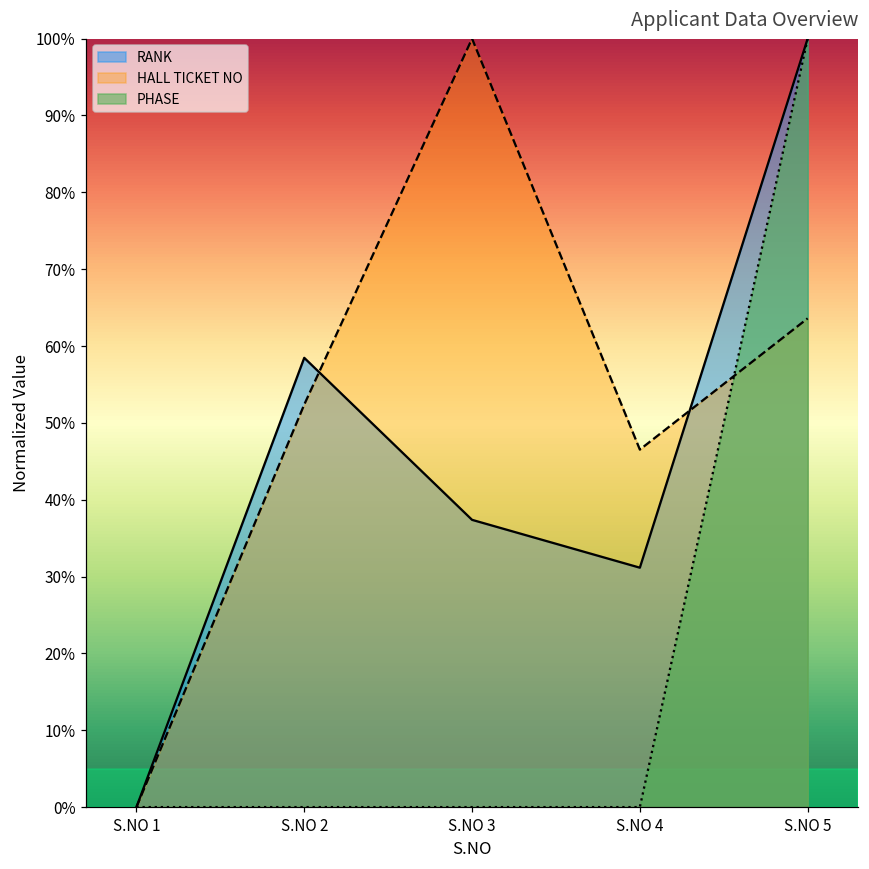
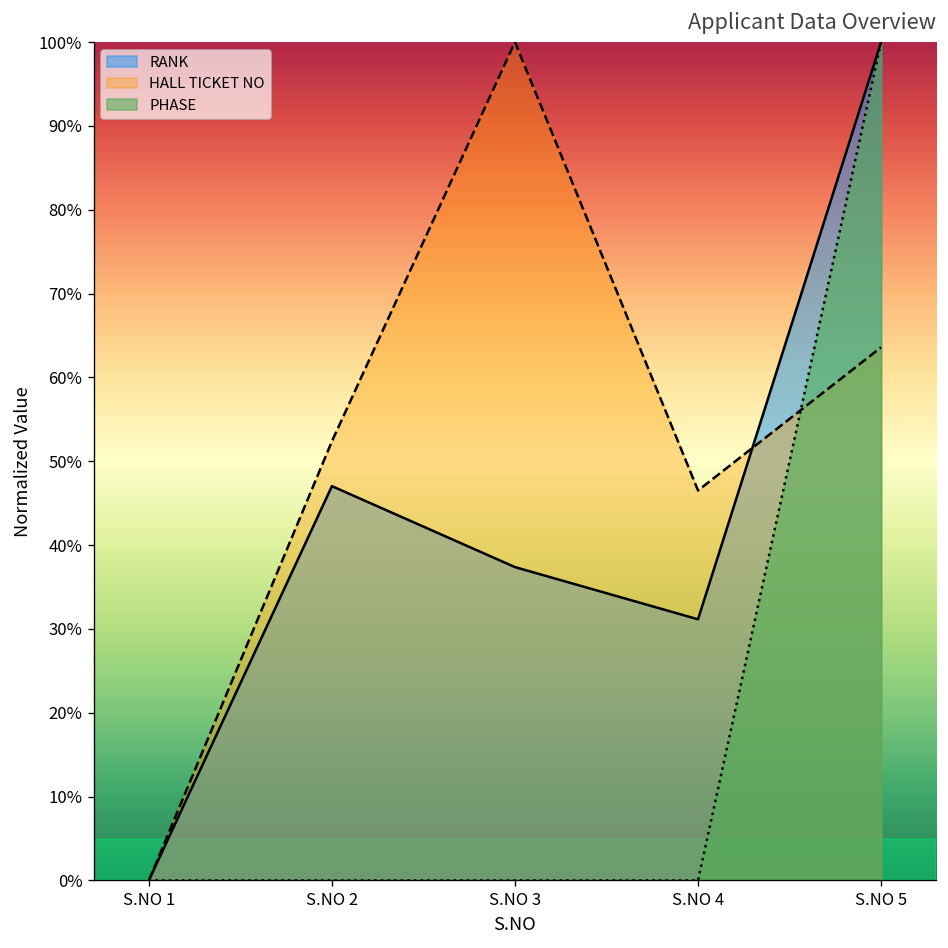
RANK, S.NO 2: 58% -> 47%
